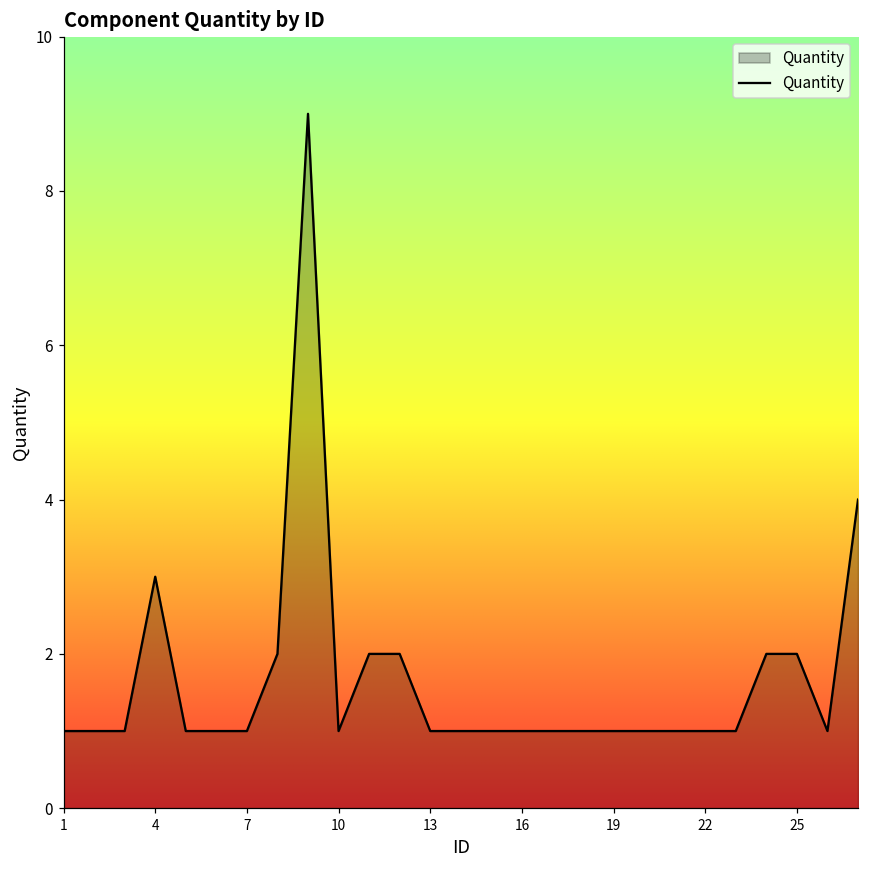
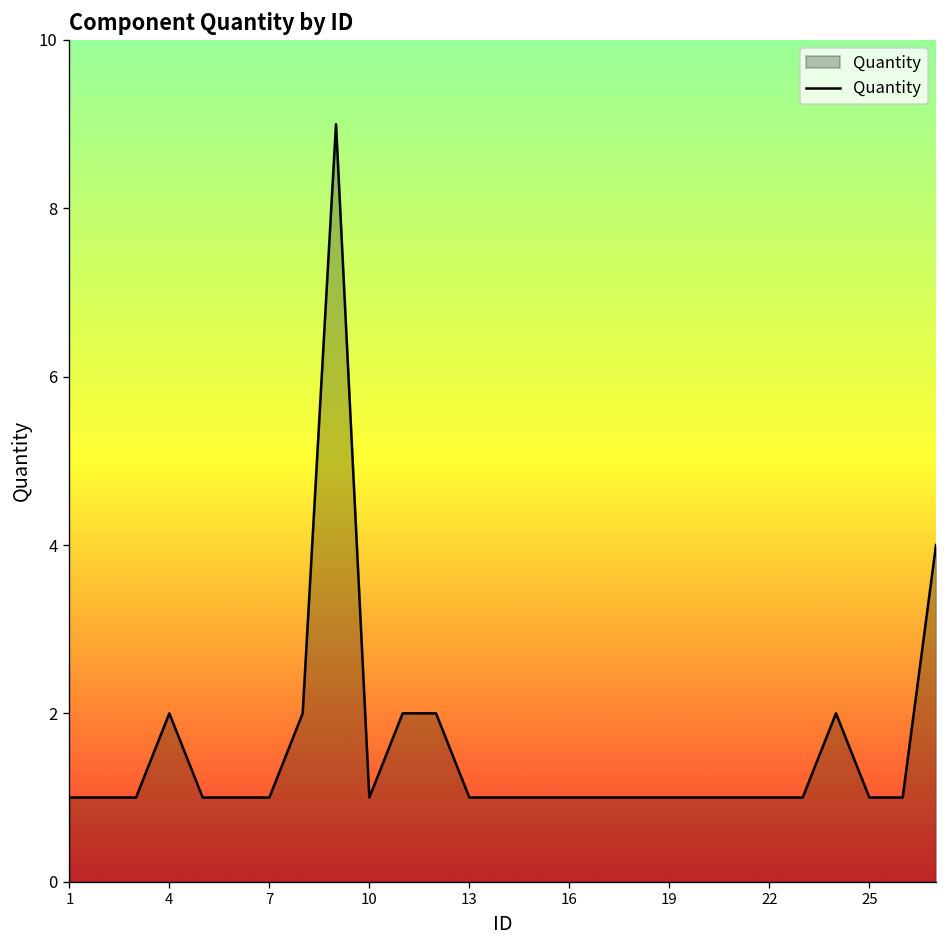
4: 3 -> 2
25: 2 -> 1
